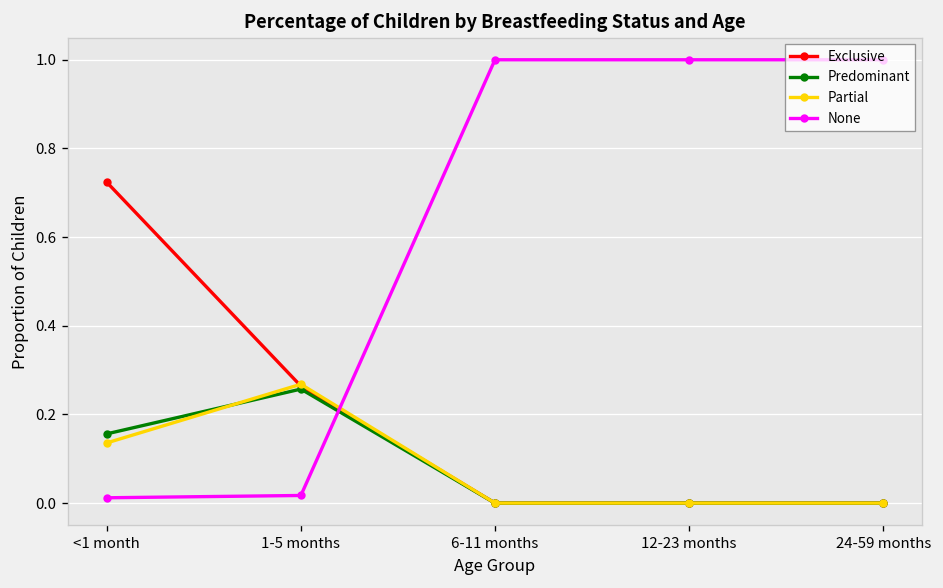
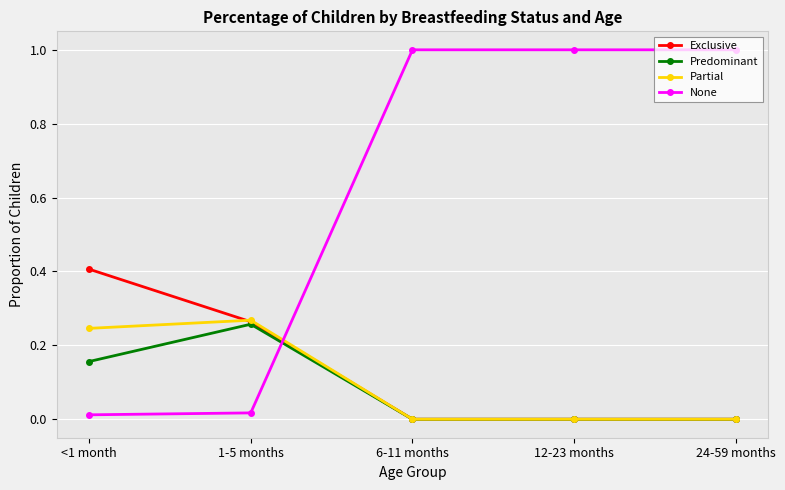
Exclusive, <1 month: 0.72 -> 0.41
Partial, <1 month: 0.14 -> 0.25
